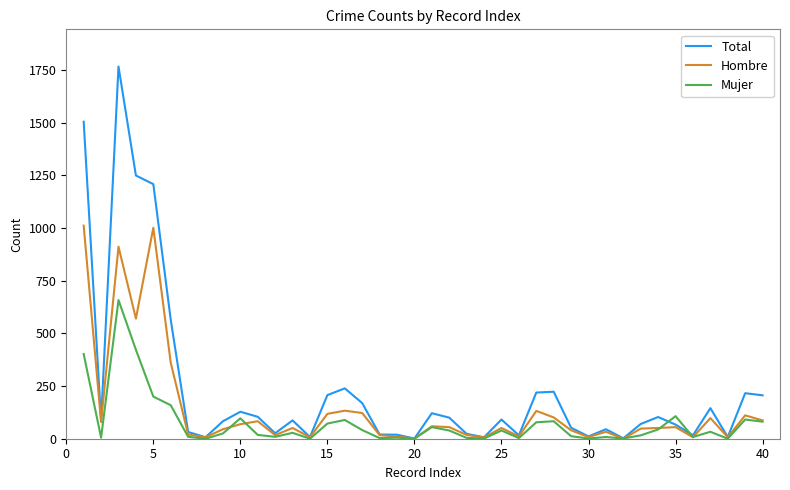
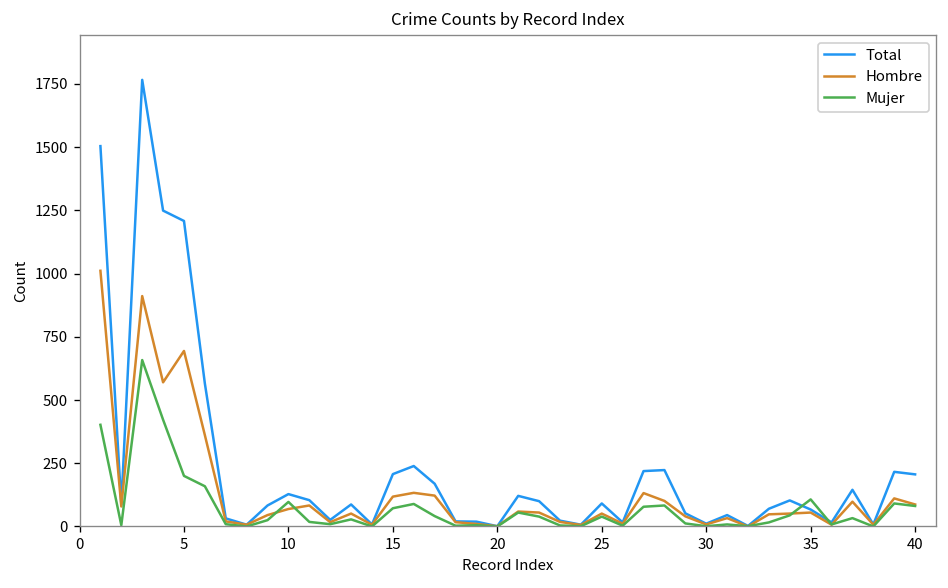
Hombre, 5: 1000 -> 690
